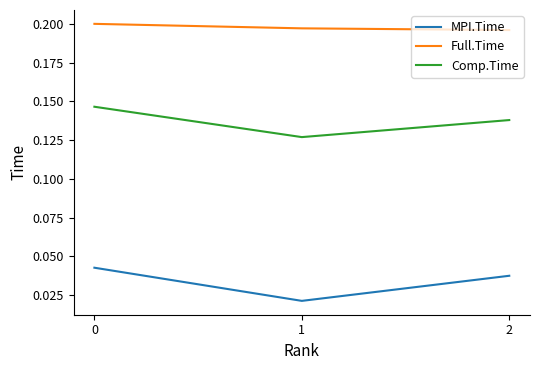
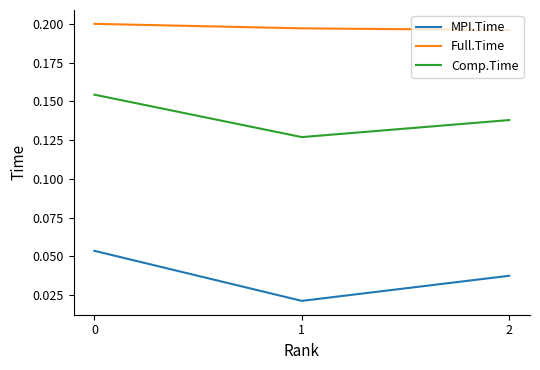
MPI.Time, 0: 0.043 -> 0.054
Comp.Time, 0: 0.147 -> 0.154
